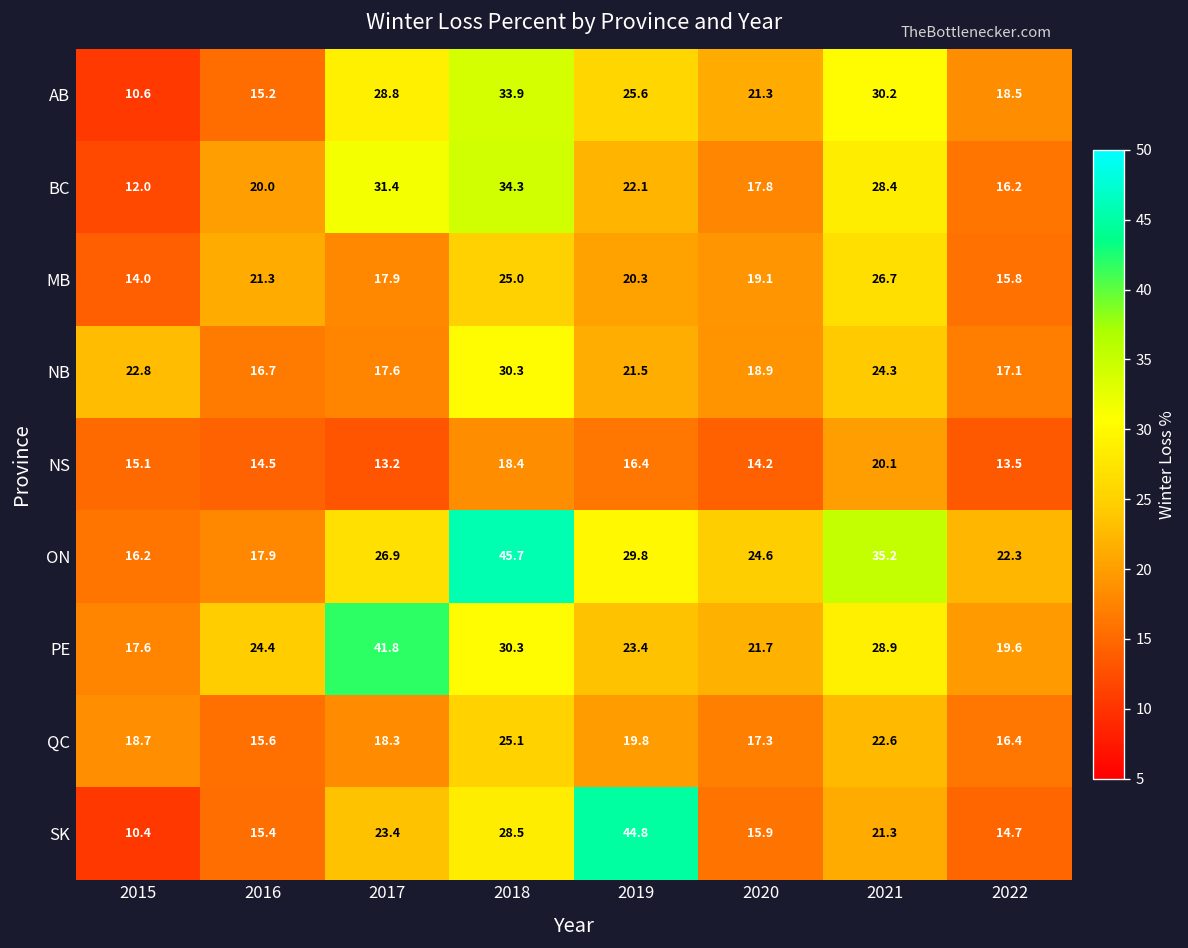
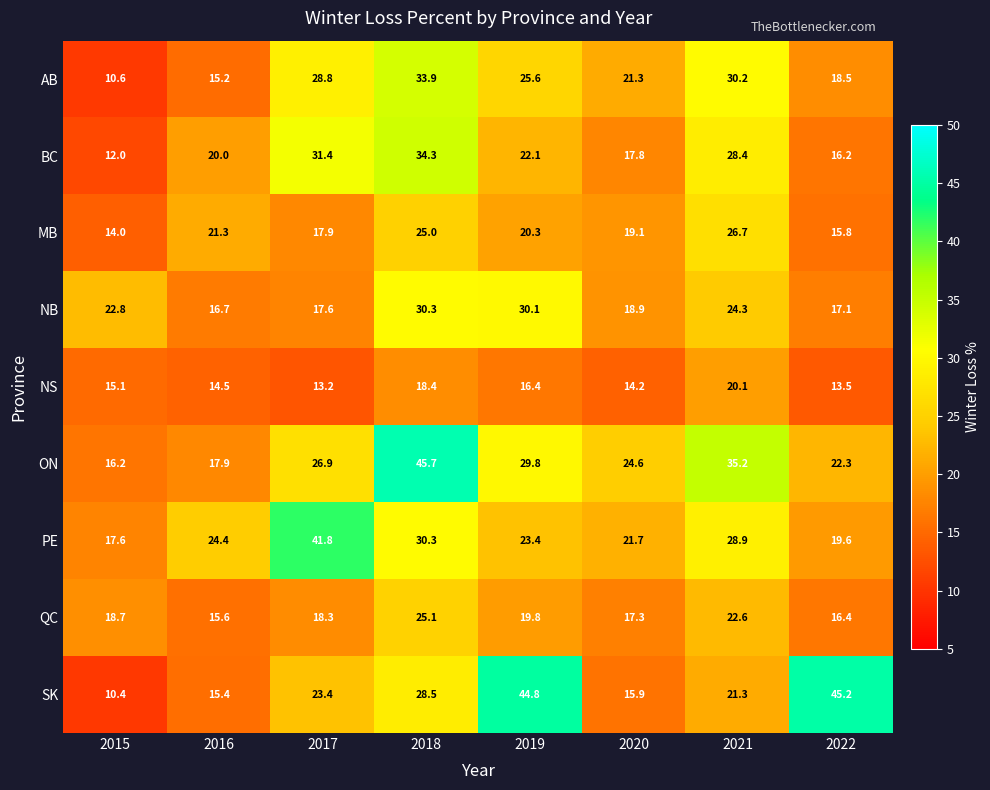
NB, 2019: 21.5 -> 30.1
SK, 2022: 14.7 -> 45.2
